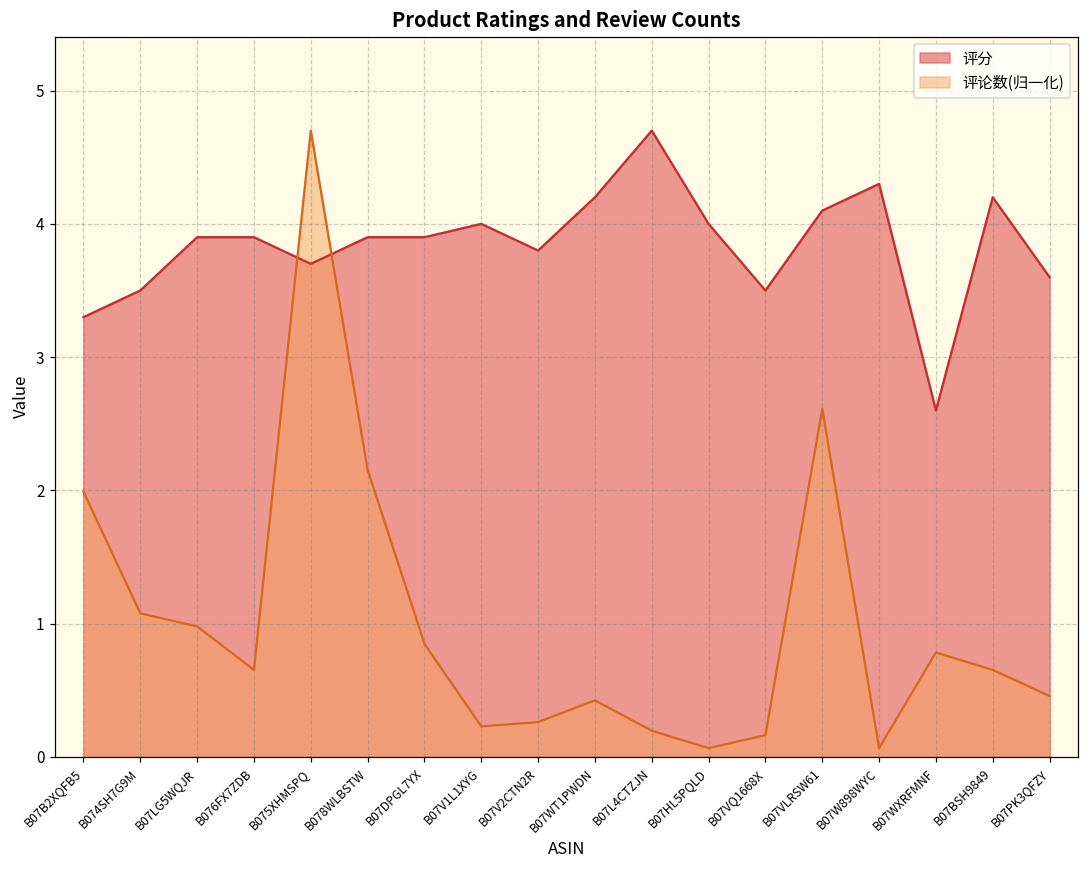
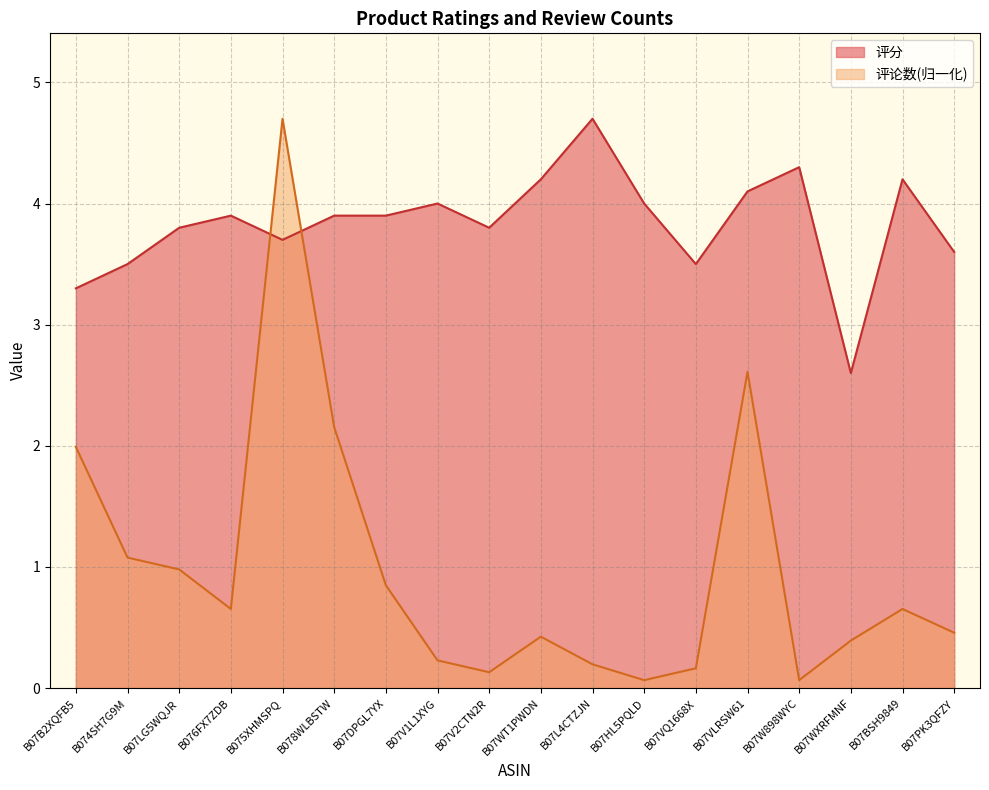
评分, B07LG5WQJR: 3.9 -> 3.8
评论数(归一化), B07V2CTN2R: 0.26 -> 0.13
评论数(归一化), B07WXRFMNF: 0.78 -> 0.39
